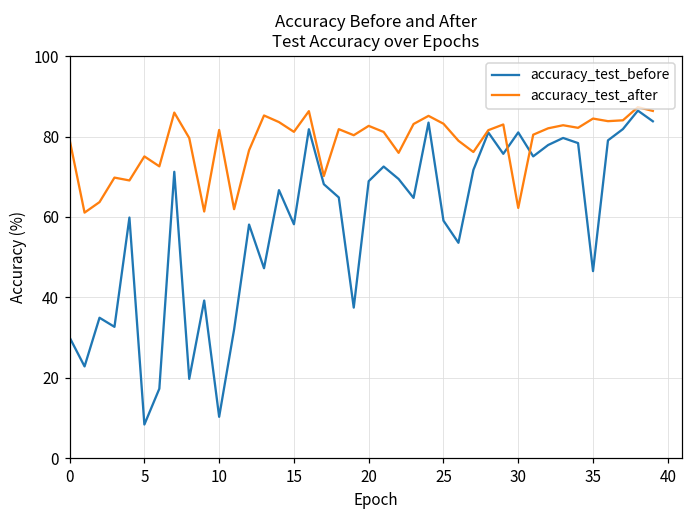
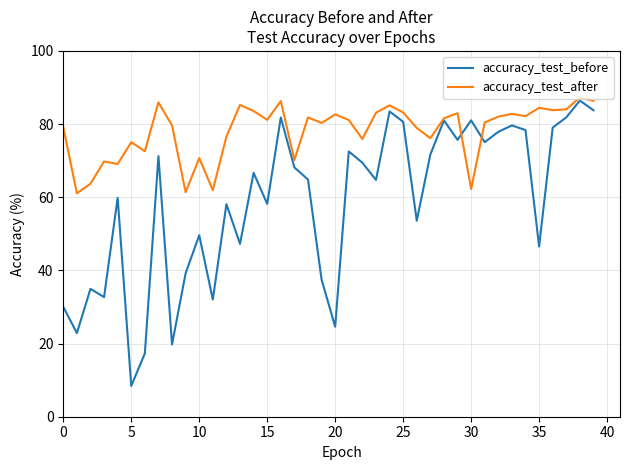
accuracy_test_before, 10: 10 -> 50
accuracy_test_after, 10: 82 -> 71
accuracy_test_before, 20: 69 -> 25
accuracy_test_before, 25: 59 -> 81
